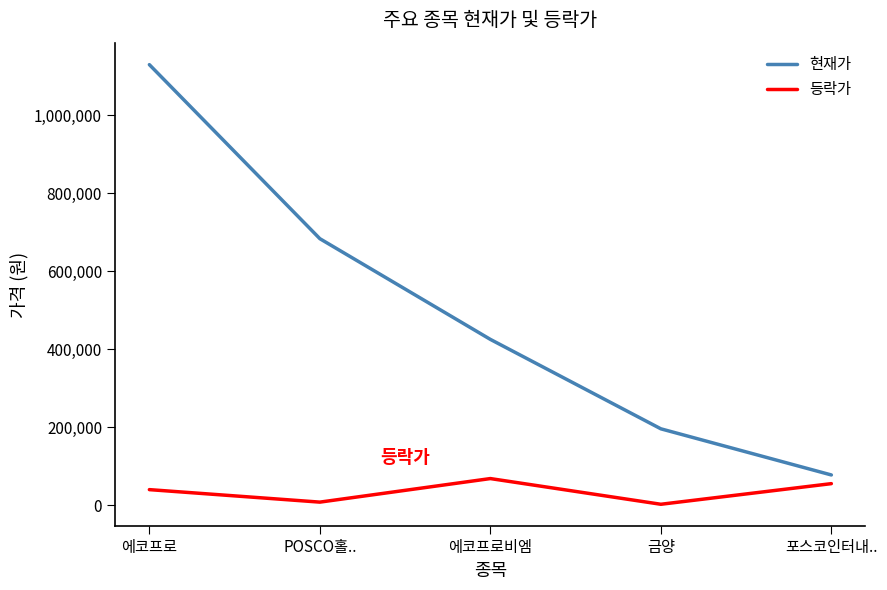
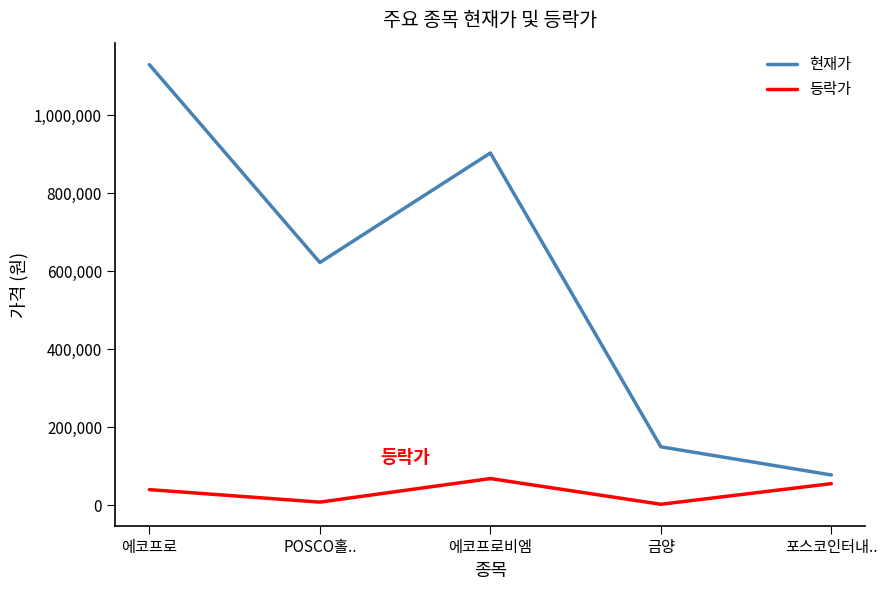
현재가, POSCO홀..: 680,000 -> 620,000
현재가, 에코프로비엠: 430,000 -> 900,000
현재가, 금양: 200,000 -> 150,000
